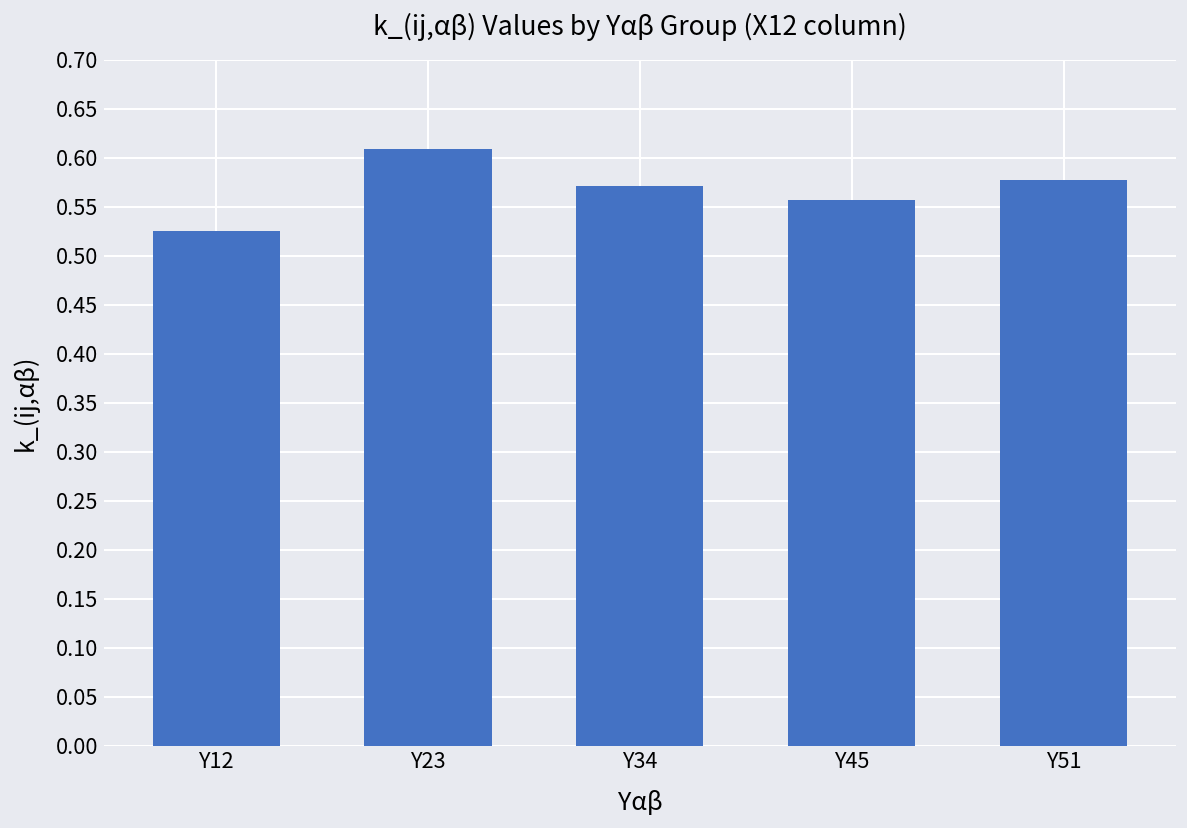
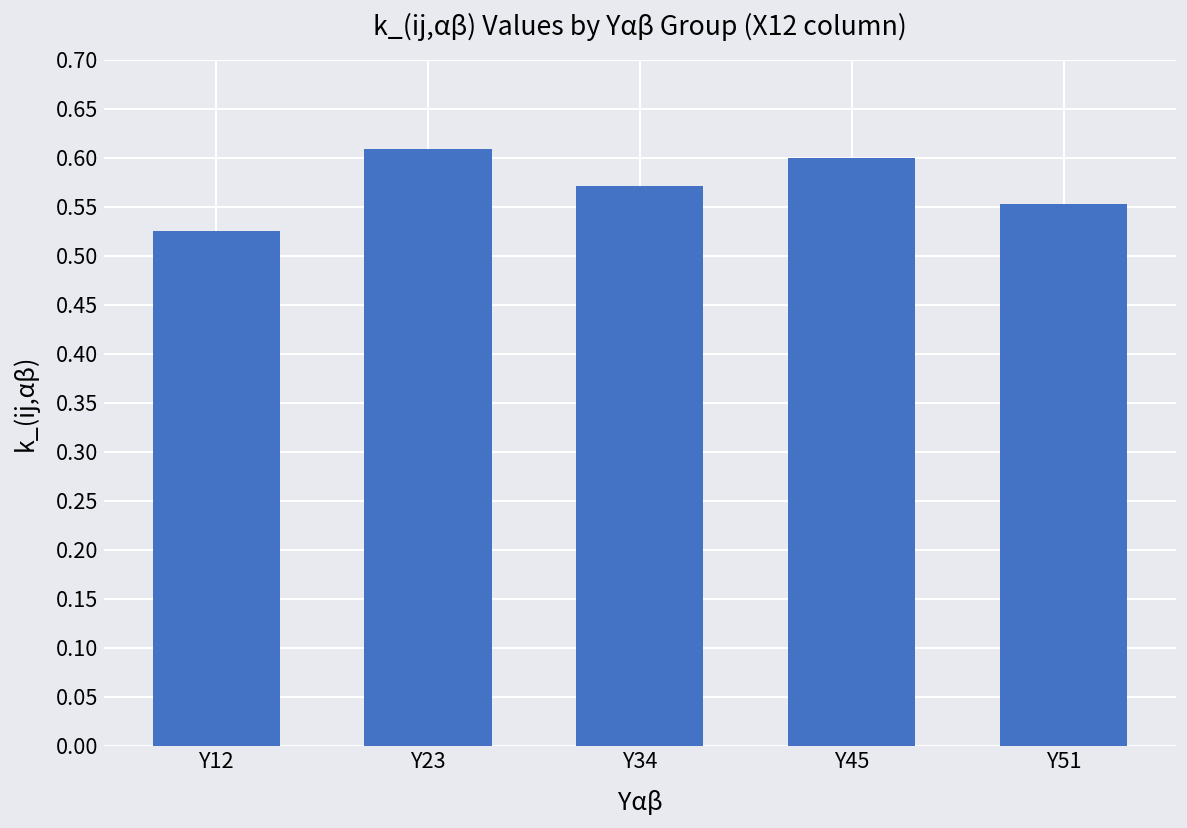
Y45: 0.56 -> 0.60
Y51: 0.58 -> 0.55
